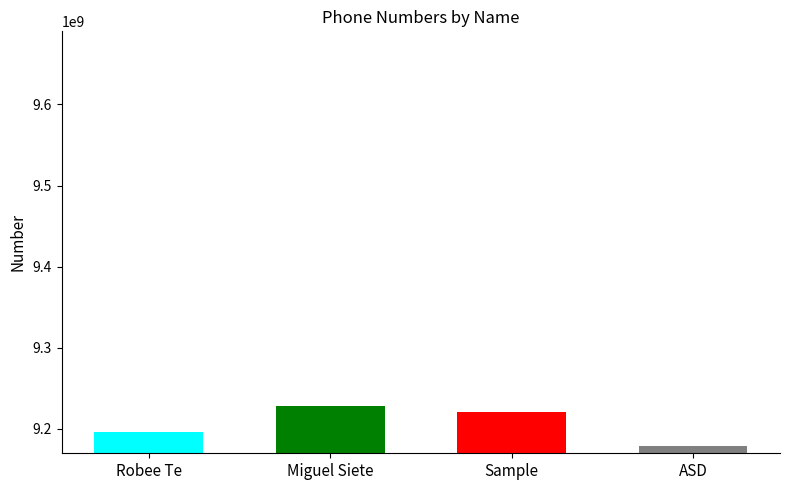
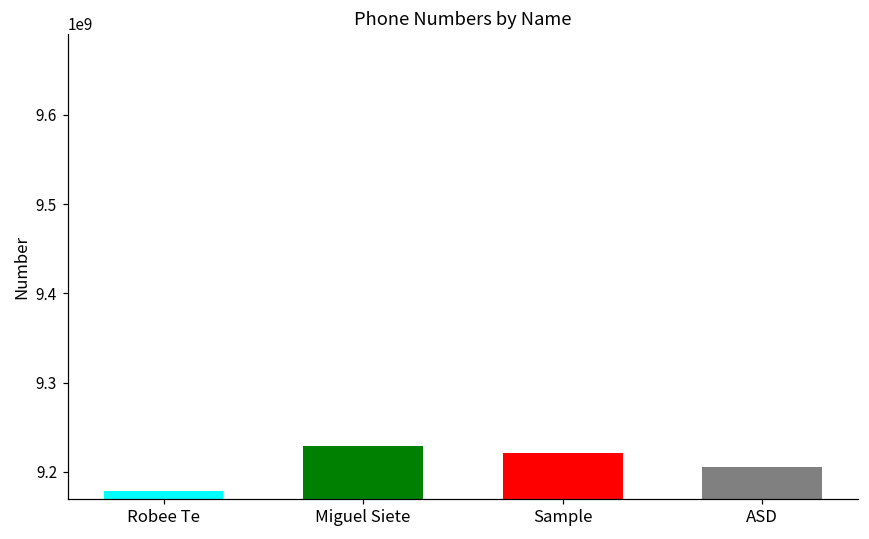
Robee Te: 9200000000 -> 9180000000
ASD: 9180000000 -> 9210000000
